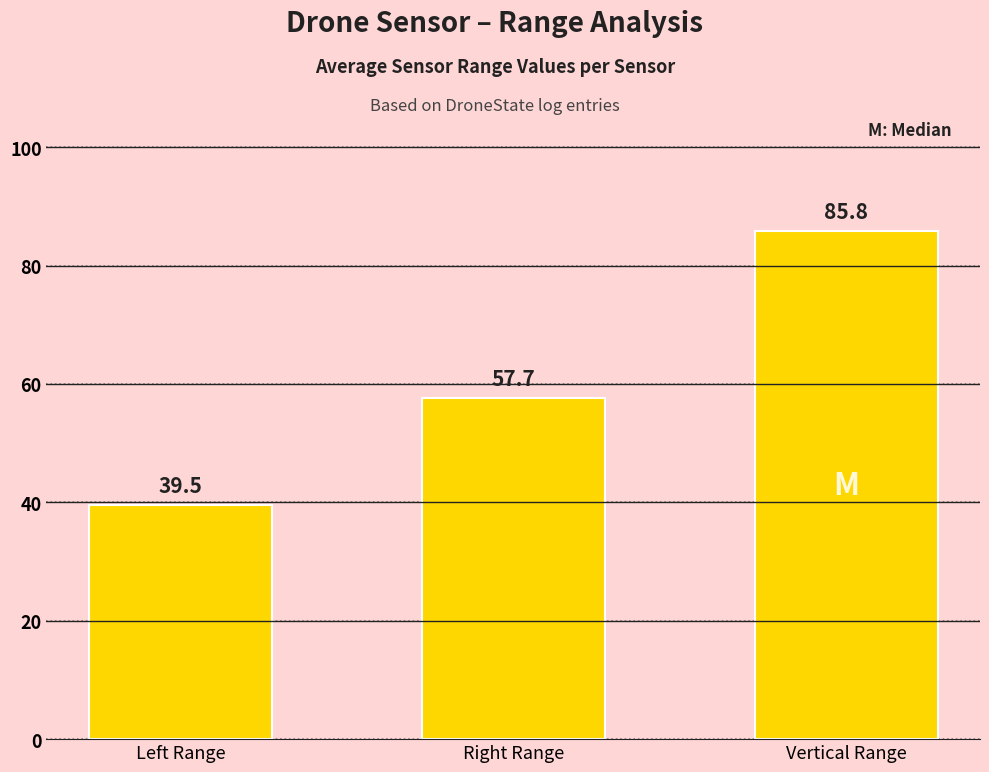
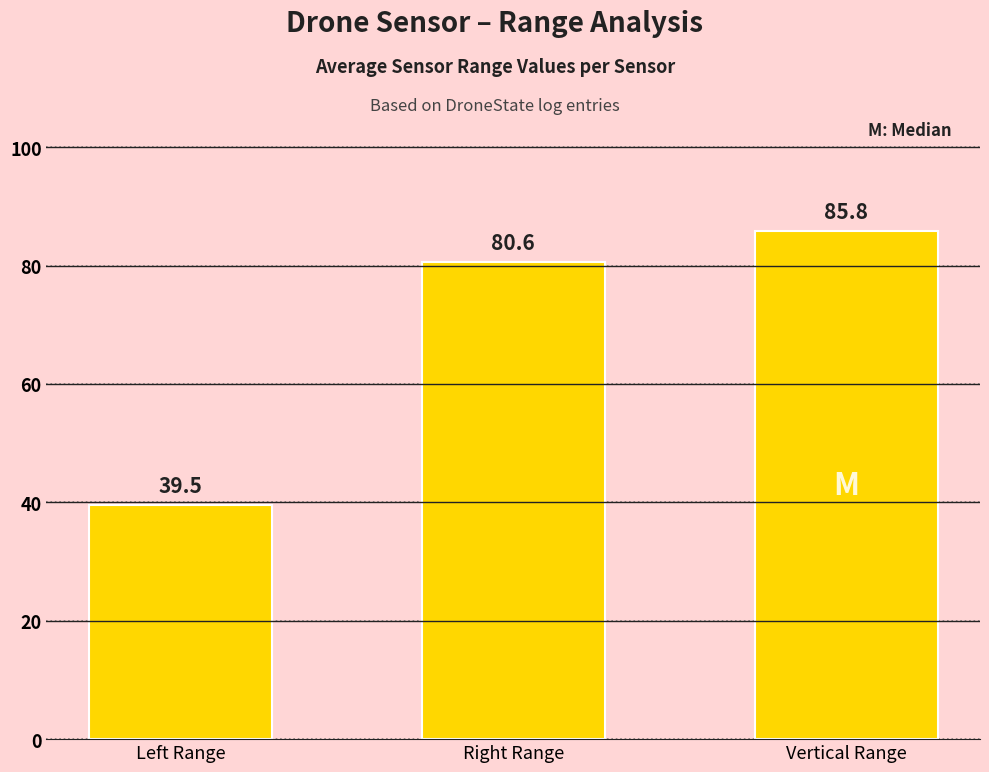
Right Range: 57.7 -> 80.6
